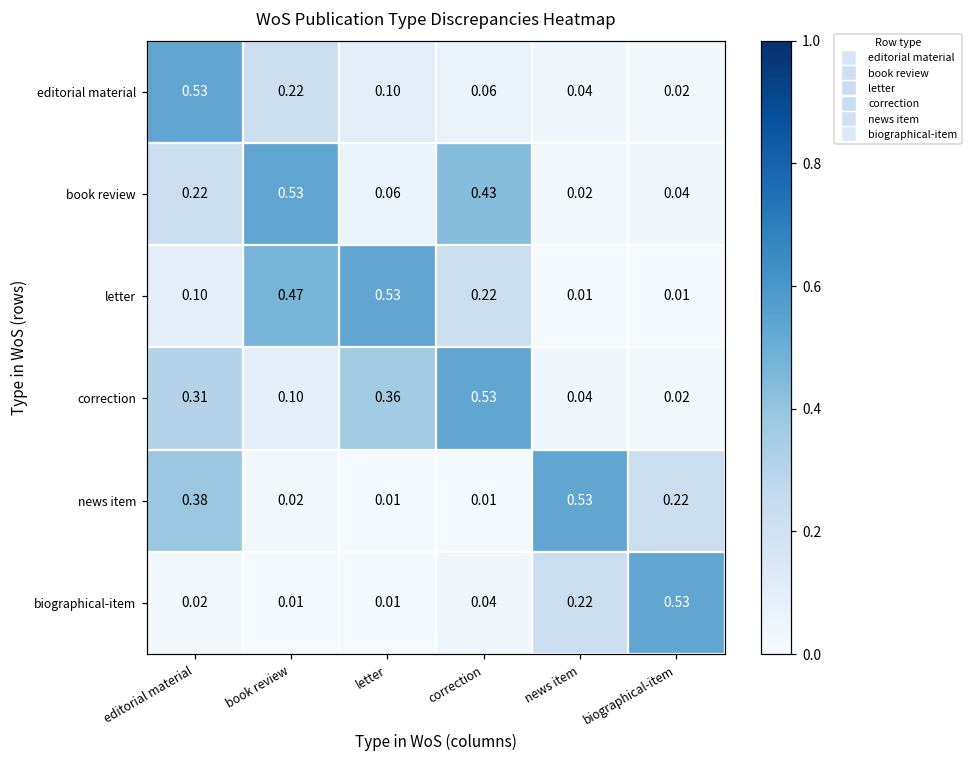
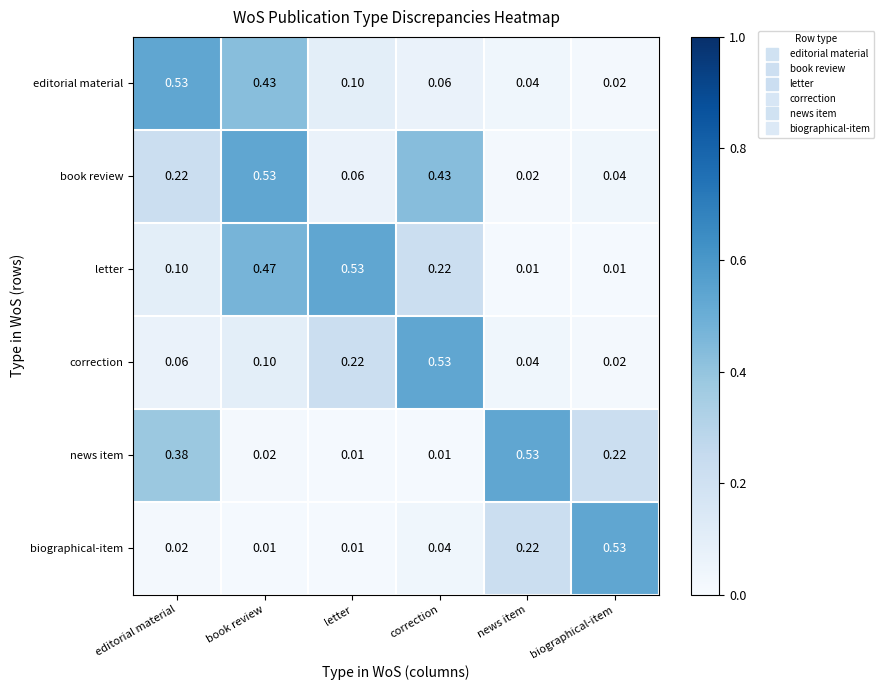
editorial material, book review: 0.22 -> 0.43
correction, editorial material: 0.31 -> 0.06
correction, letter: 0.36 -> 0.22
